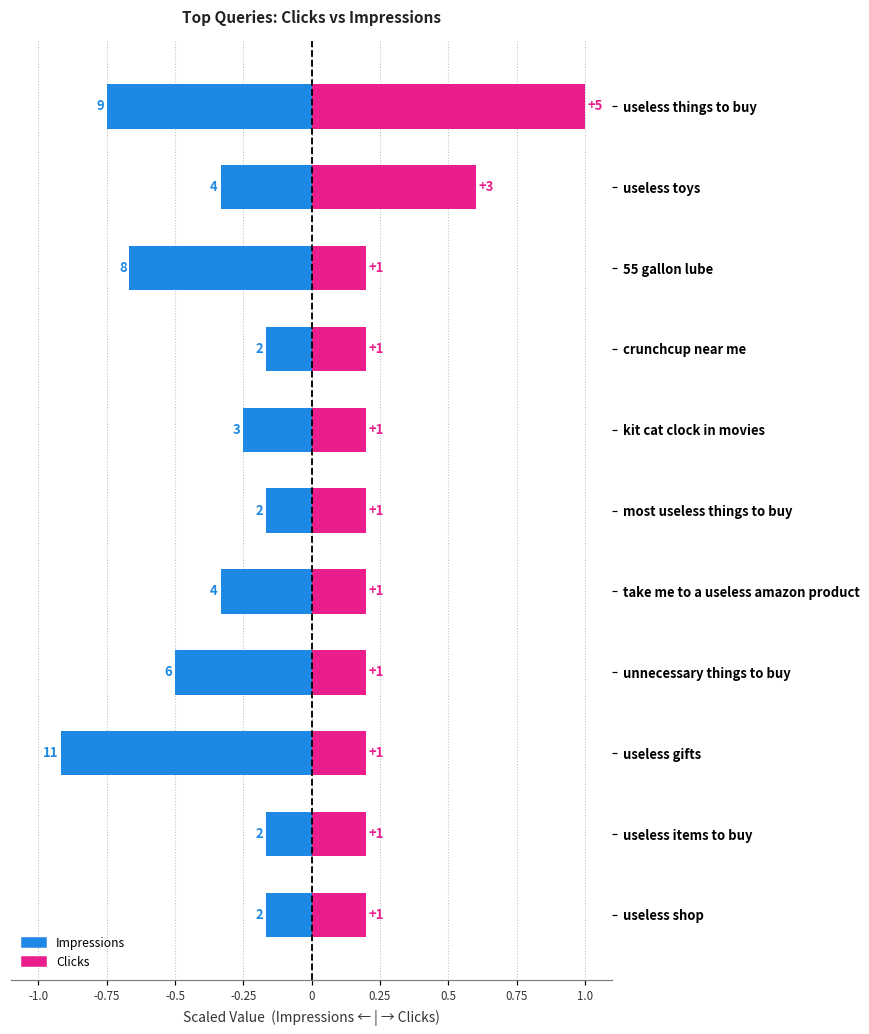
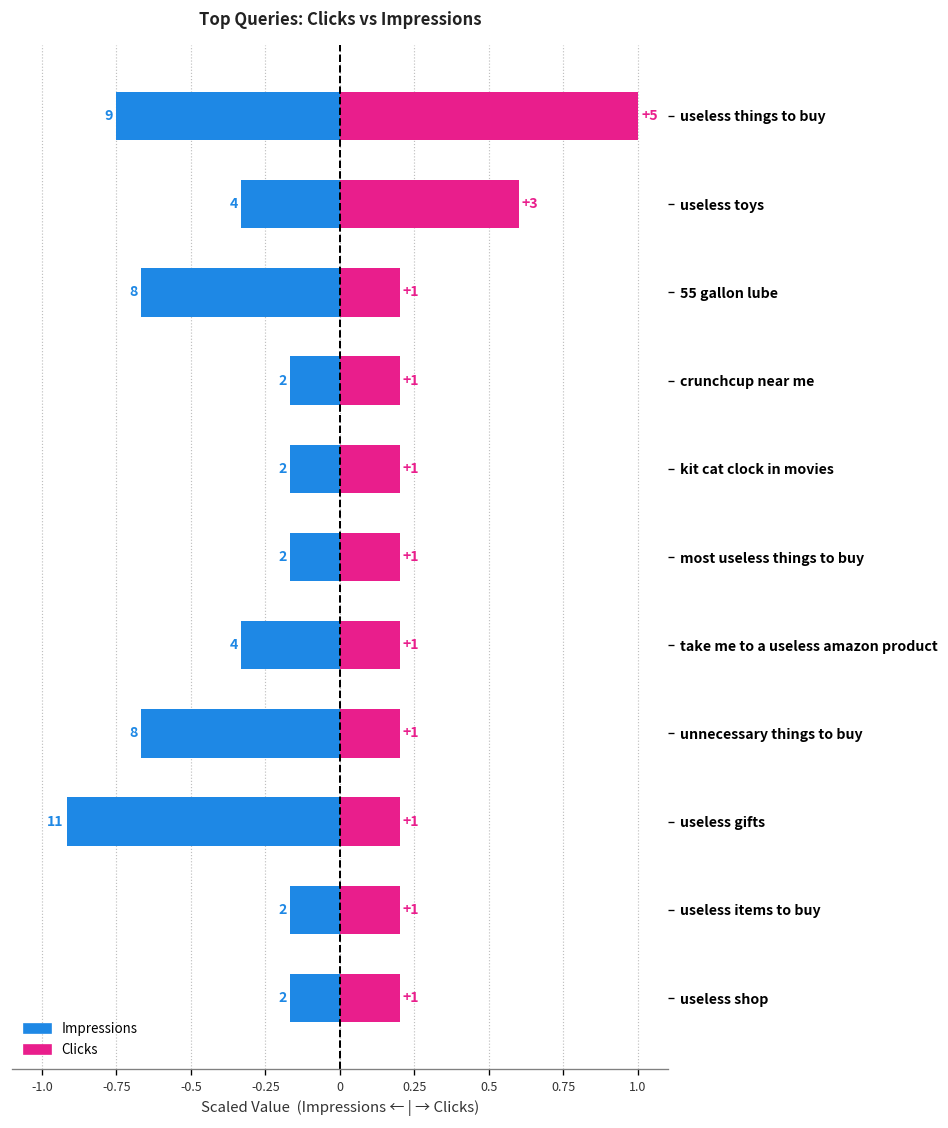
Impressions, kit cat clock in movies: 3 -> 2
Impressions, unnecessary things to buy: 6 -> 8
